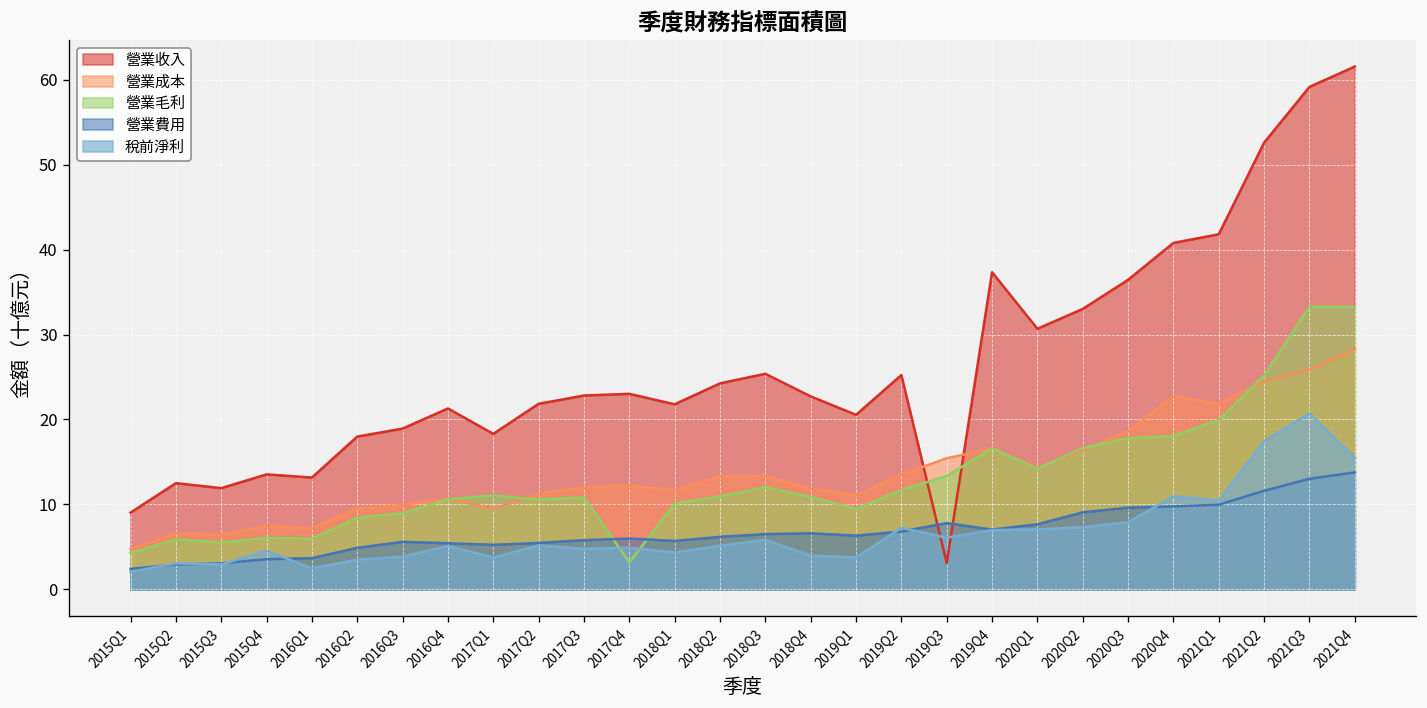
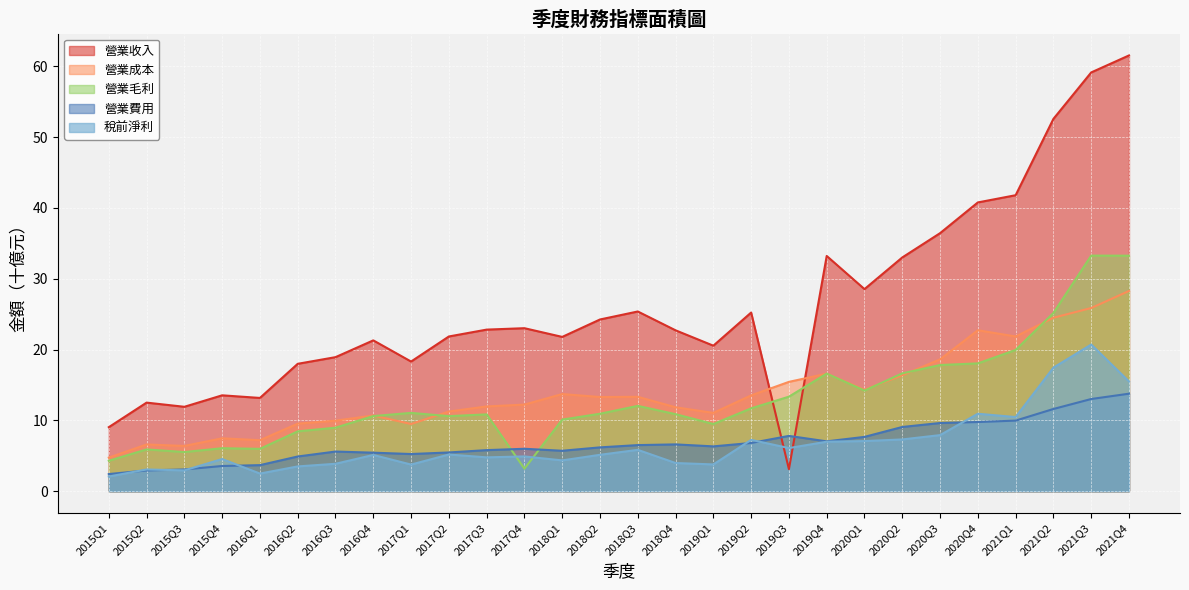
營業成本, 2018Q1: 12 -> 14
營業收入, 2019Q4: 37 -> 33
營業收入, 2020Q1: 31 -> 29
